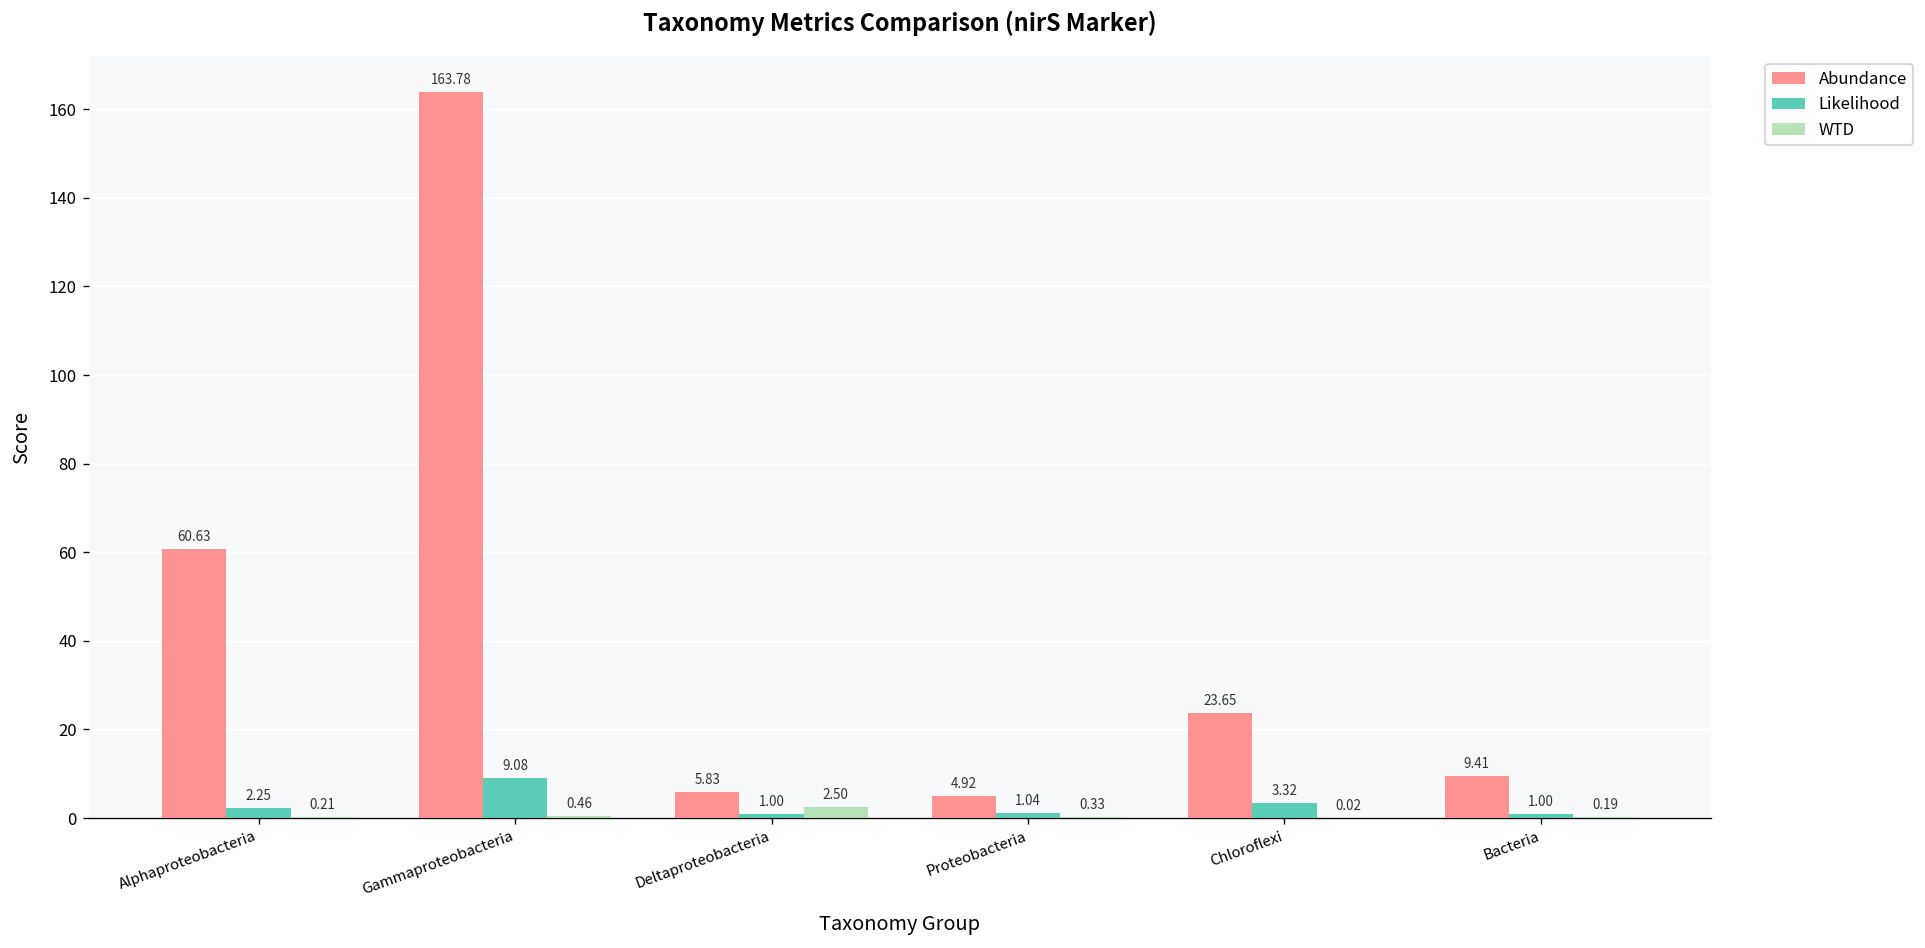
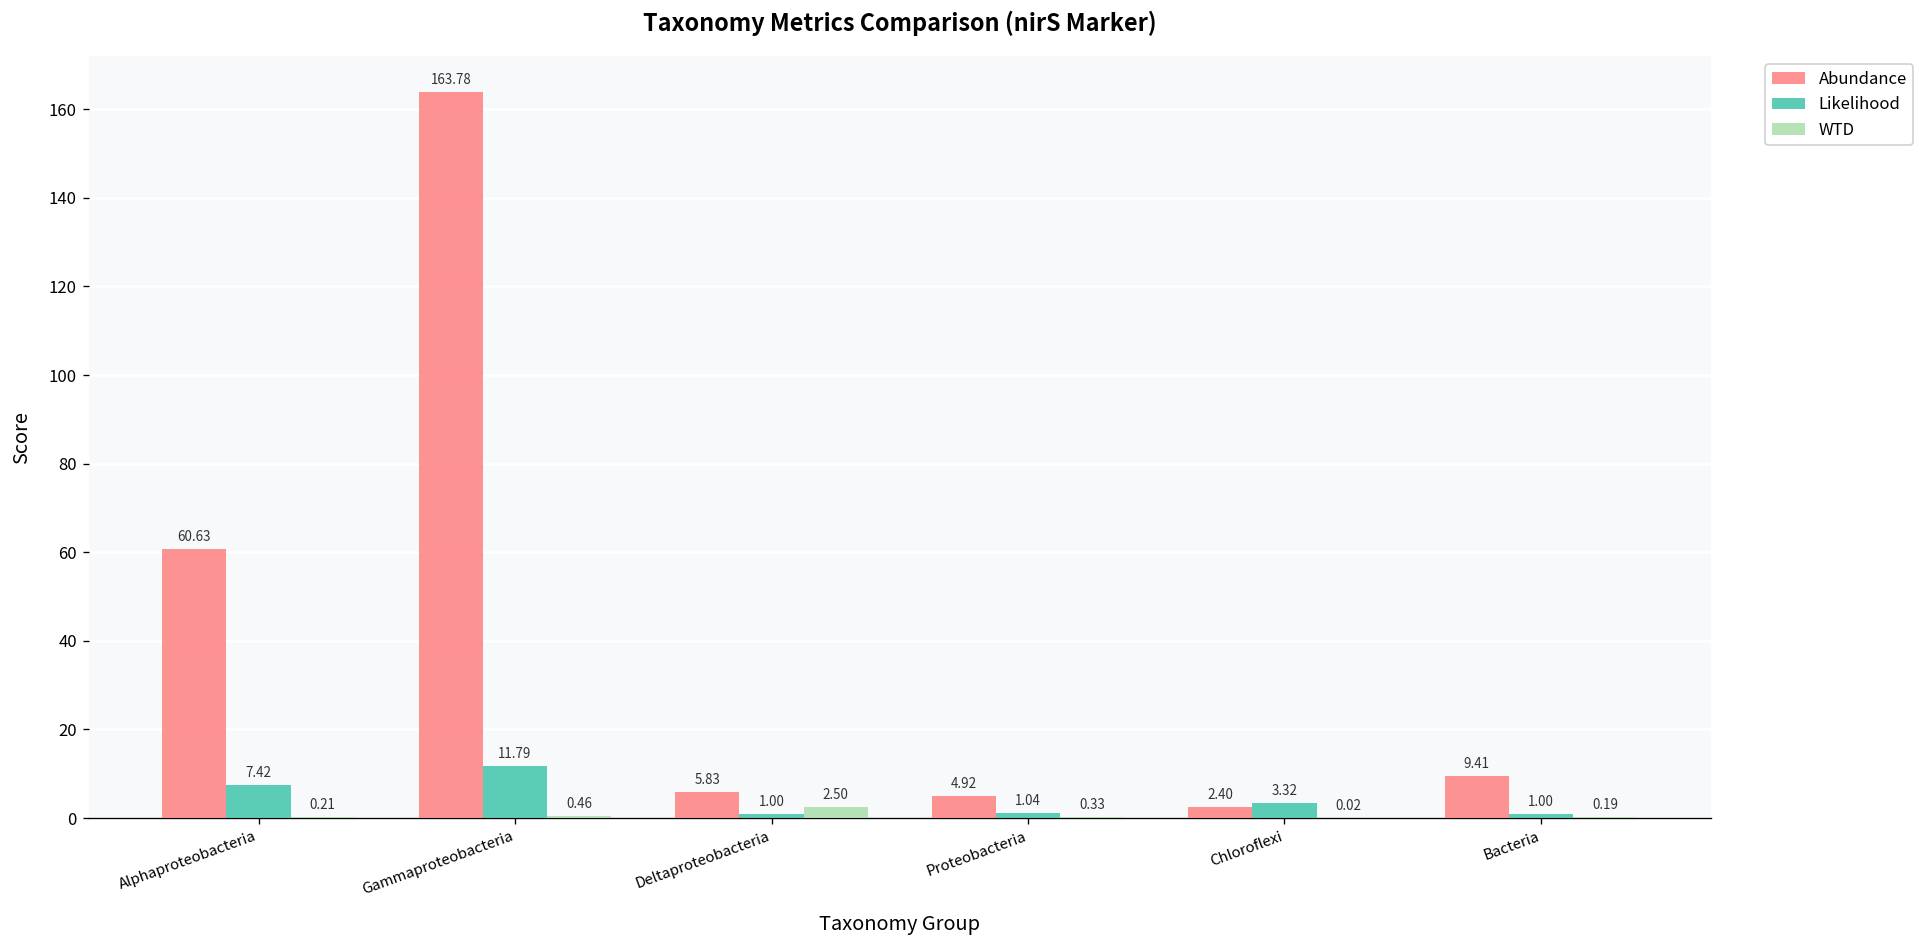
Likelihood, Alphaproteobacteria: 2.25 -> 7.42
Likelihood, Gammaproteobacteria: 9.08 -> 11.79
Abundance, Chloroflexi: 23.65 -> 2.40
